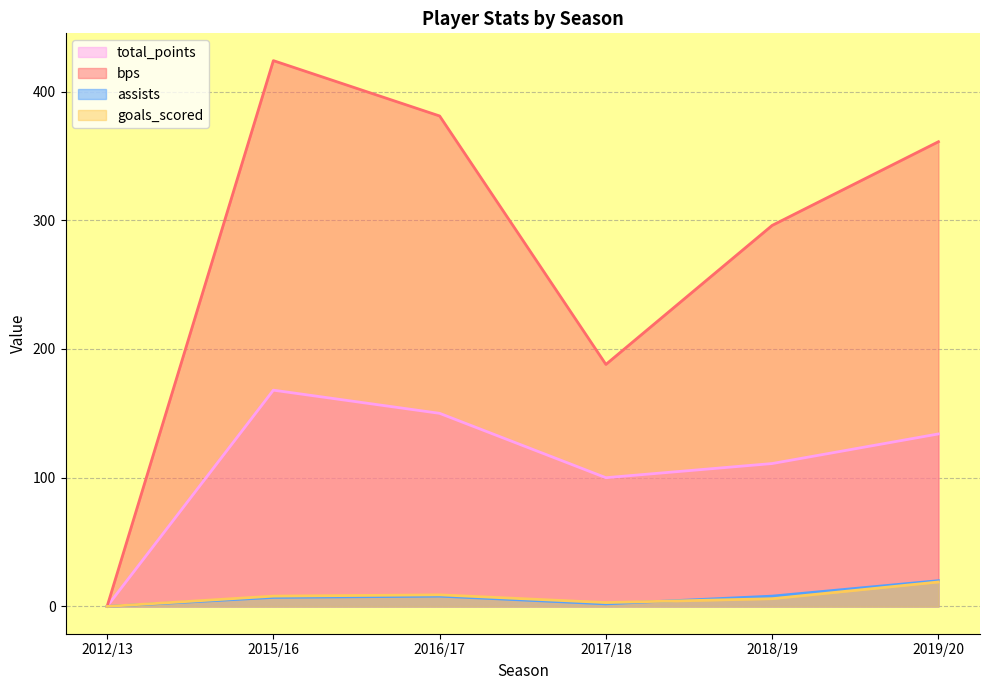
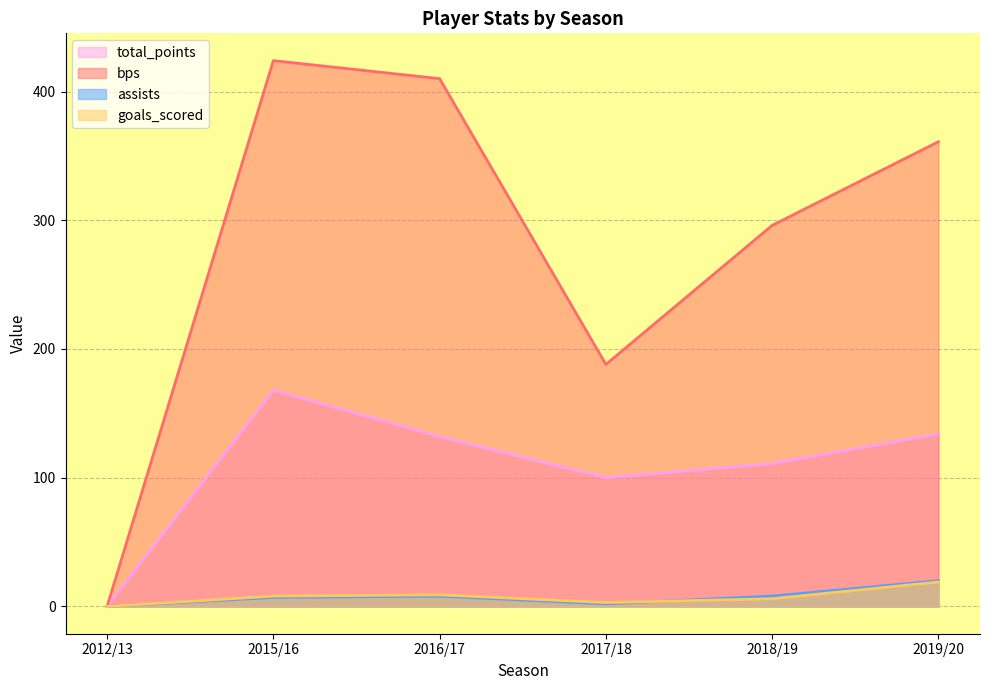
total_points, 2016/17: 150 -> 132
bps, 2016/17: 381 -> 410
